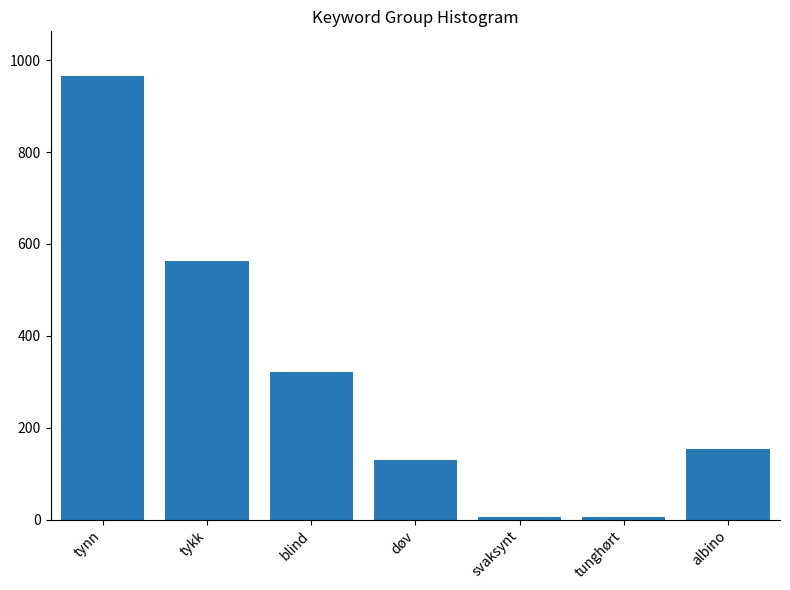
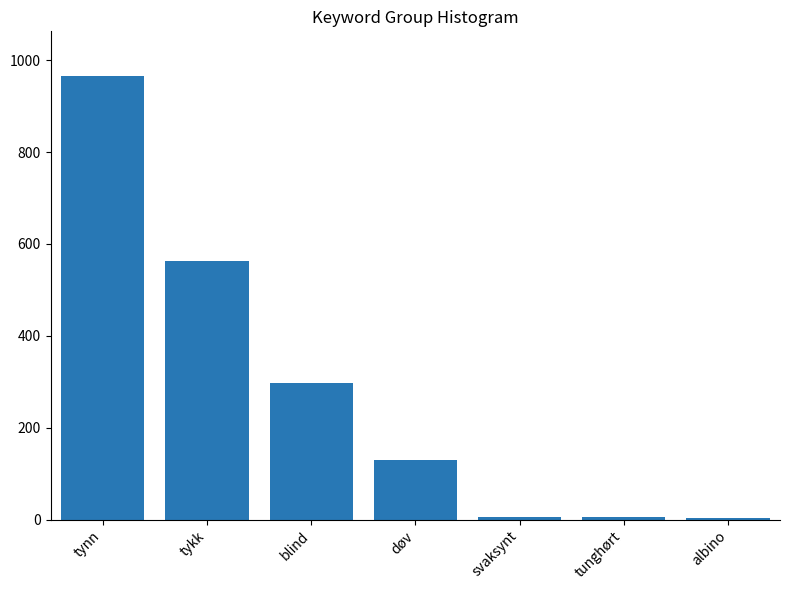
blind: 320 -> 300
albino: 150 -> 0
